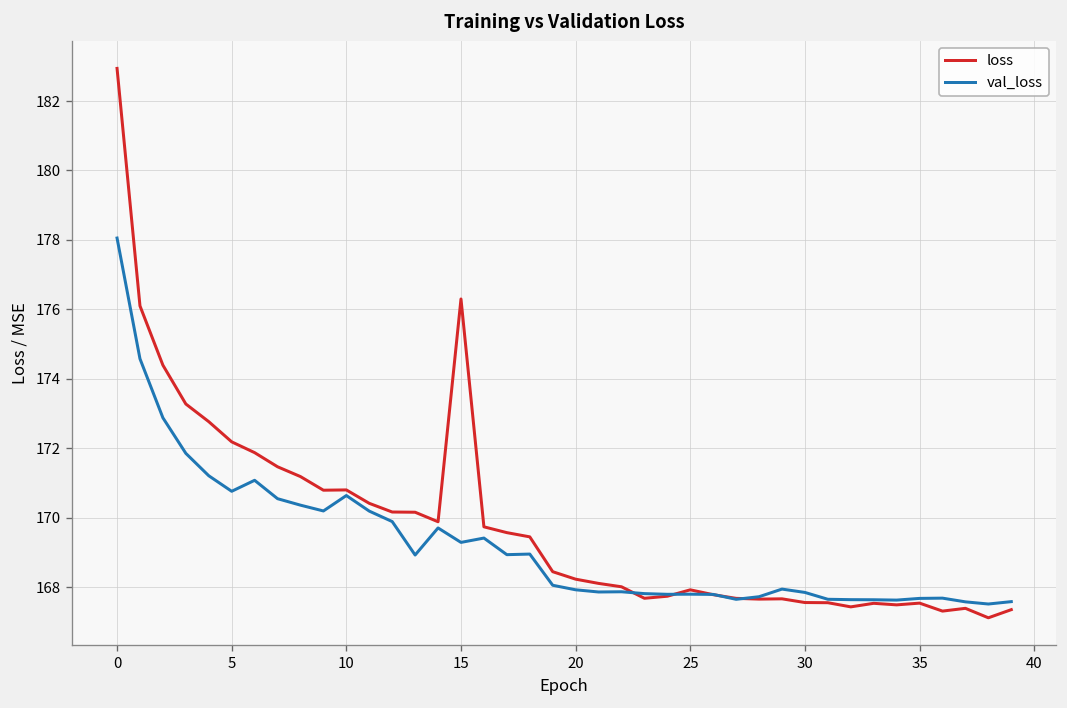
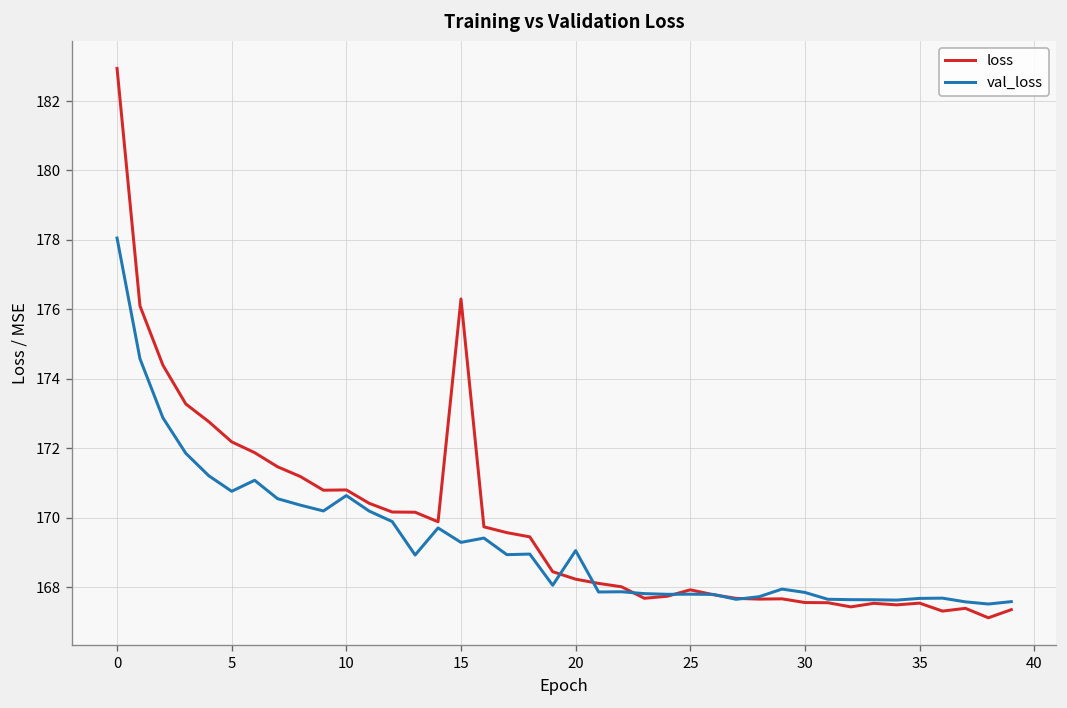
val_loss, 20: 167.9 -> 169.0
